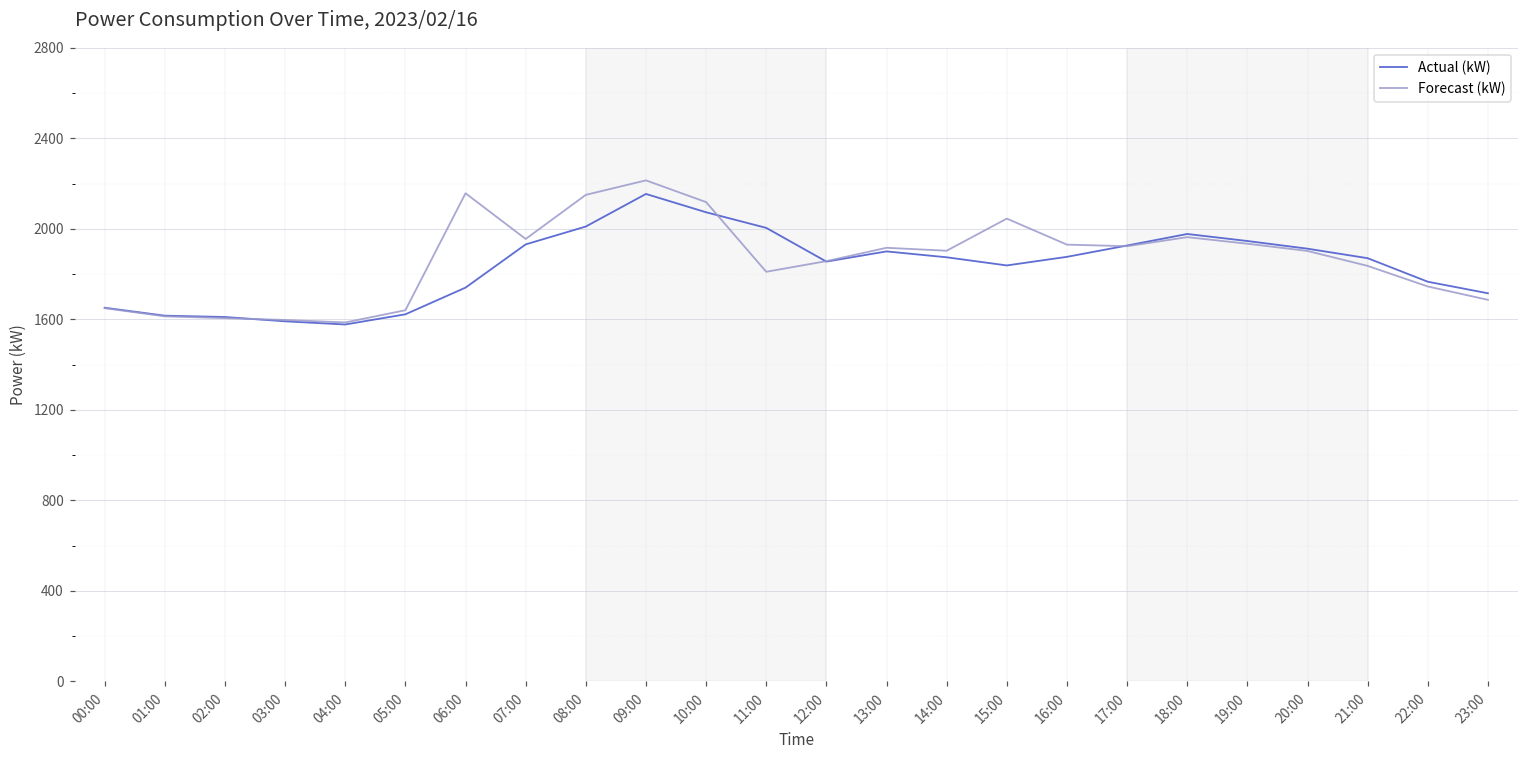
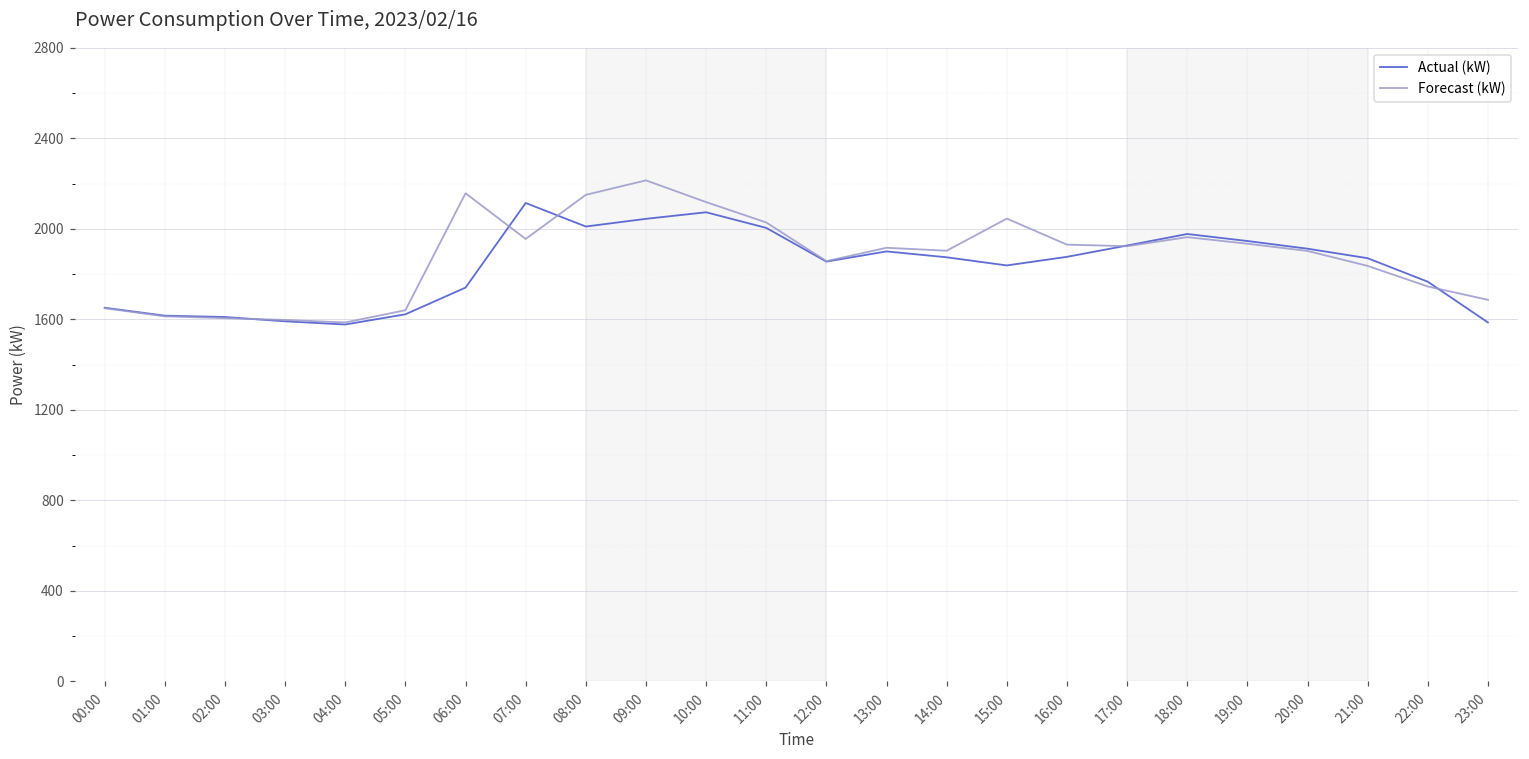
Actual (kW), 07:00: 1930 -> 2110
Actual (kW), 09:00: 2150 -> 2040
Forecast (kW), 11:00: 1810 -> 2030
Actual (kW), 23:00: 1720 -> 1590
